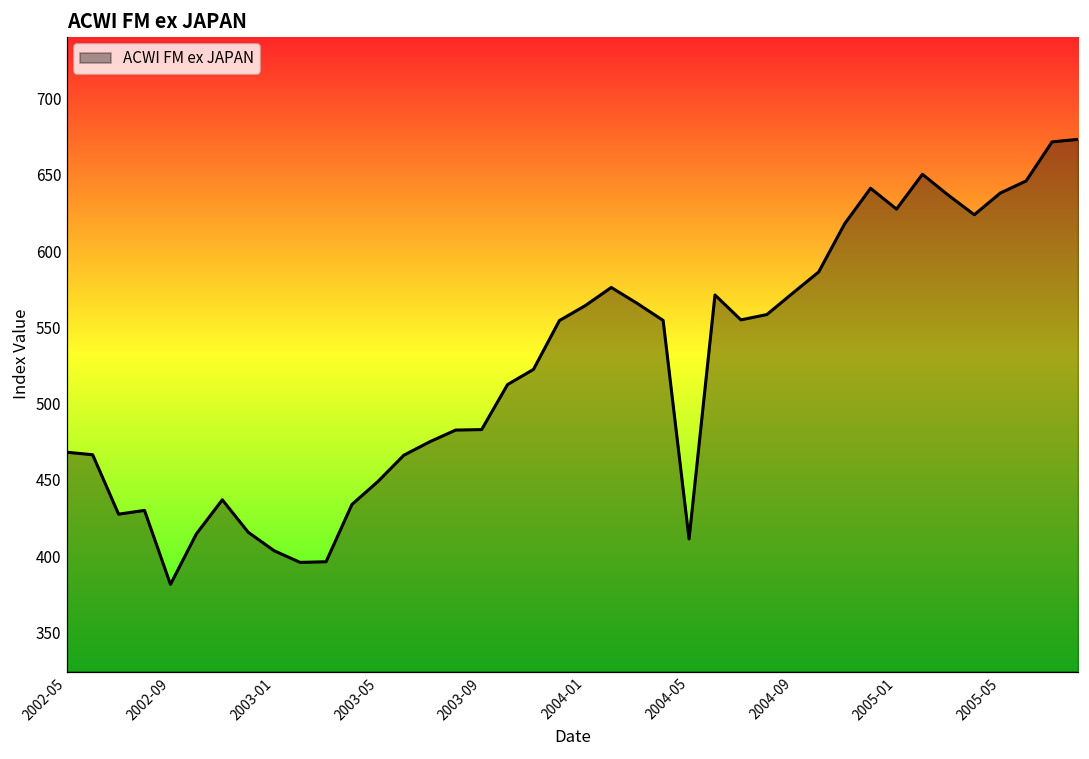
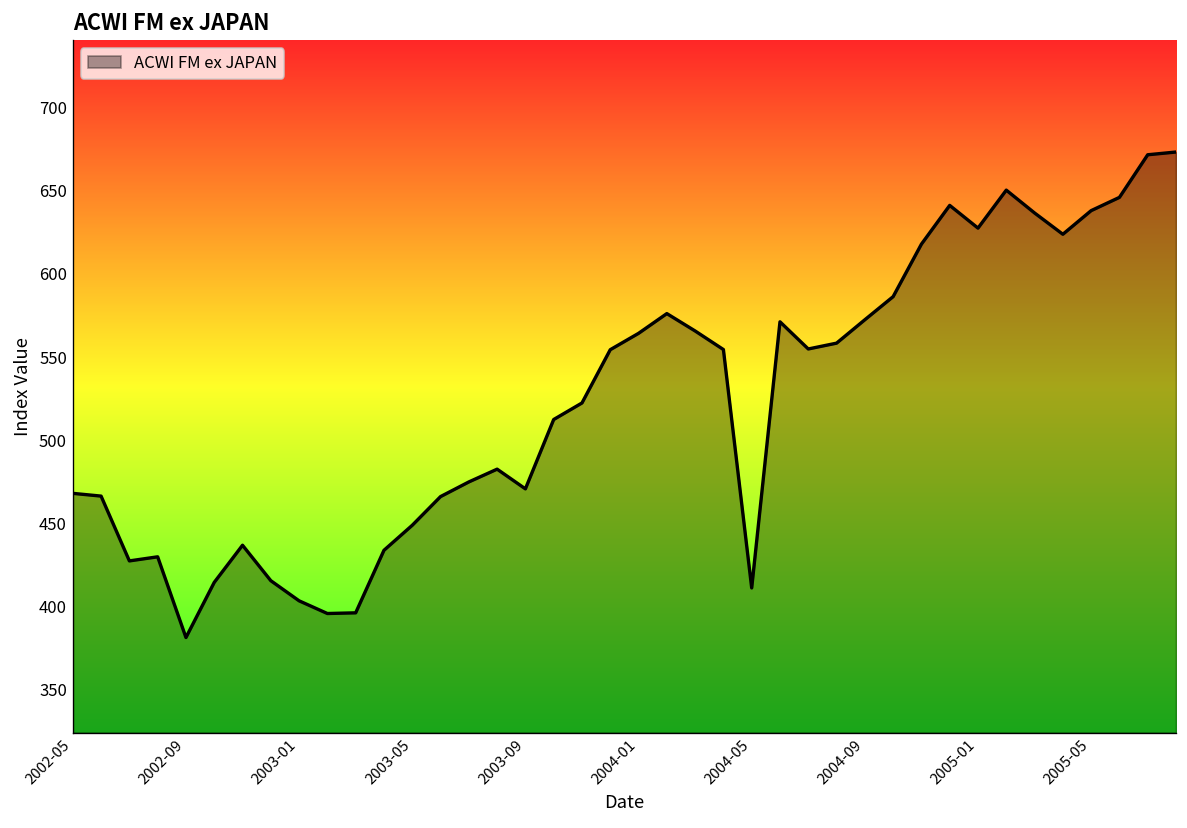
2003-09: 483 -> 471
